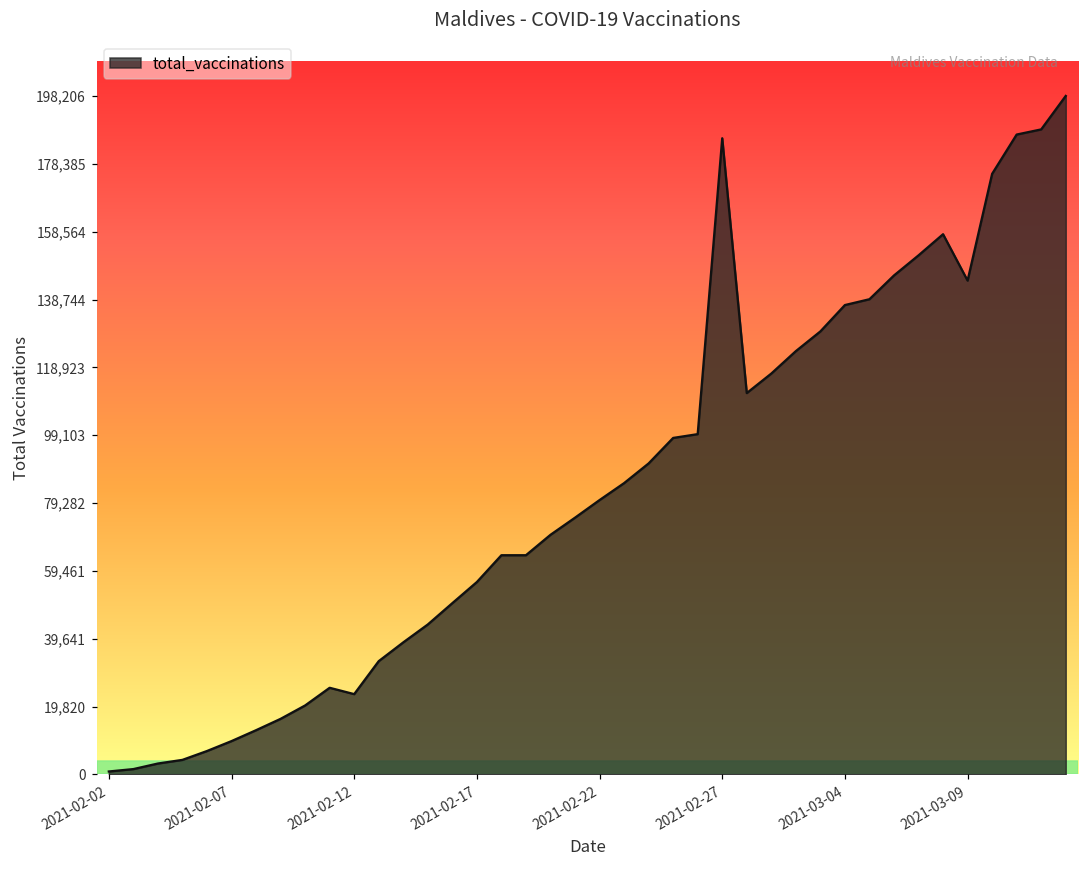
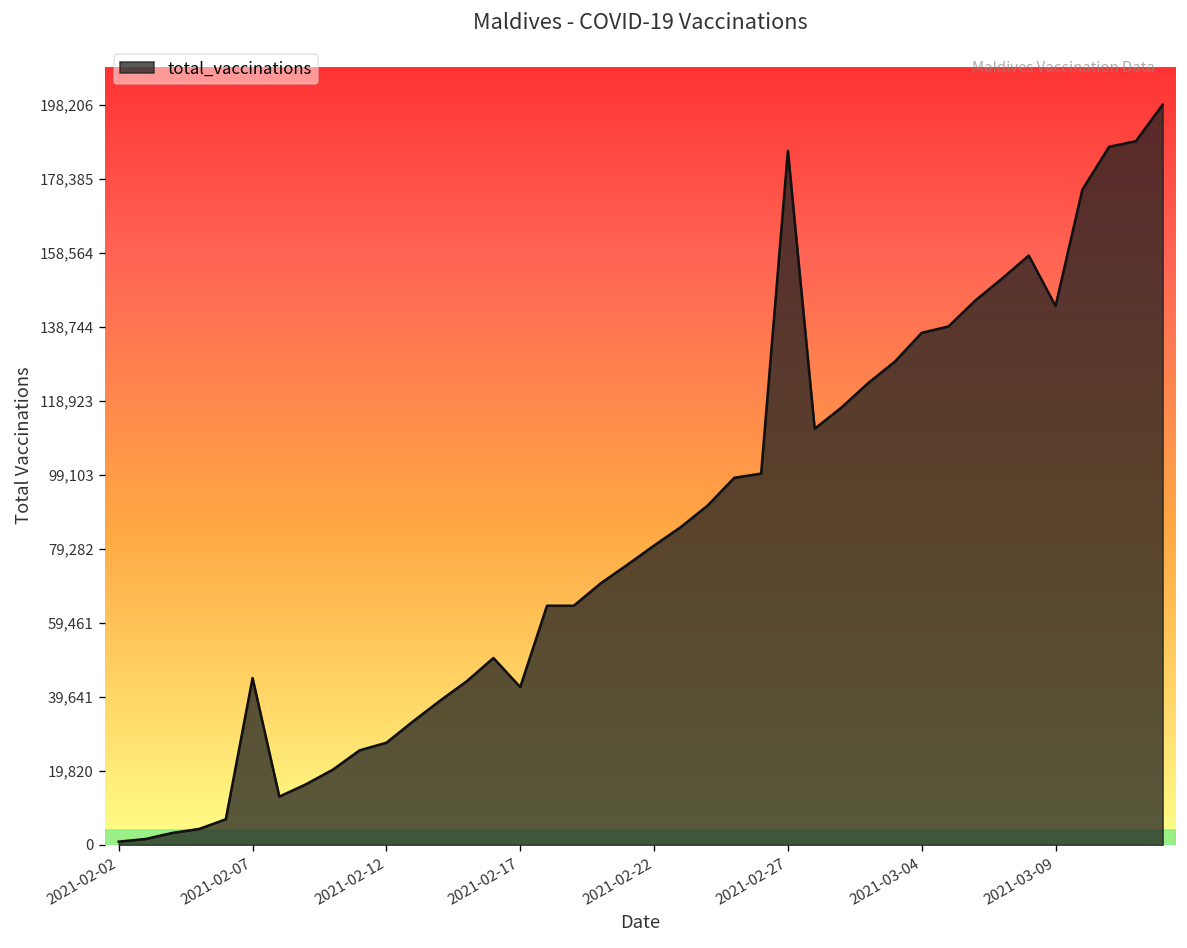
2021-02-07: 10,000 -> 45,000
2021-02-12: 23,000 -> 27,000
2021-02-17: 56,000 -> 42,000
